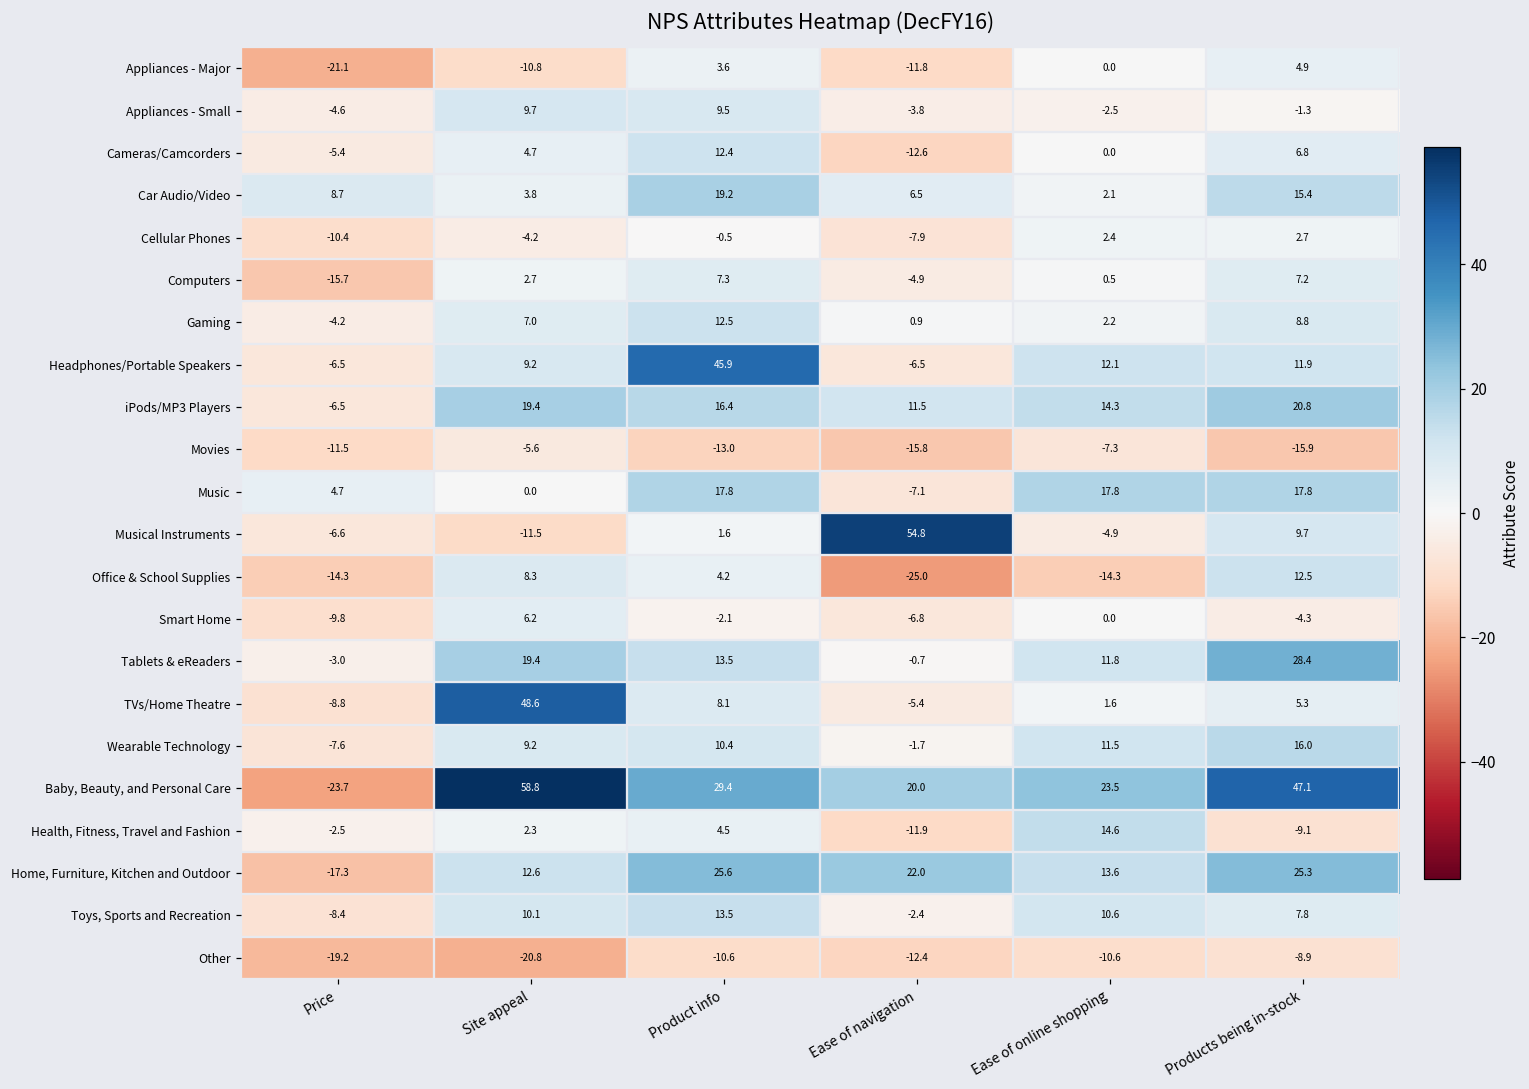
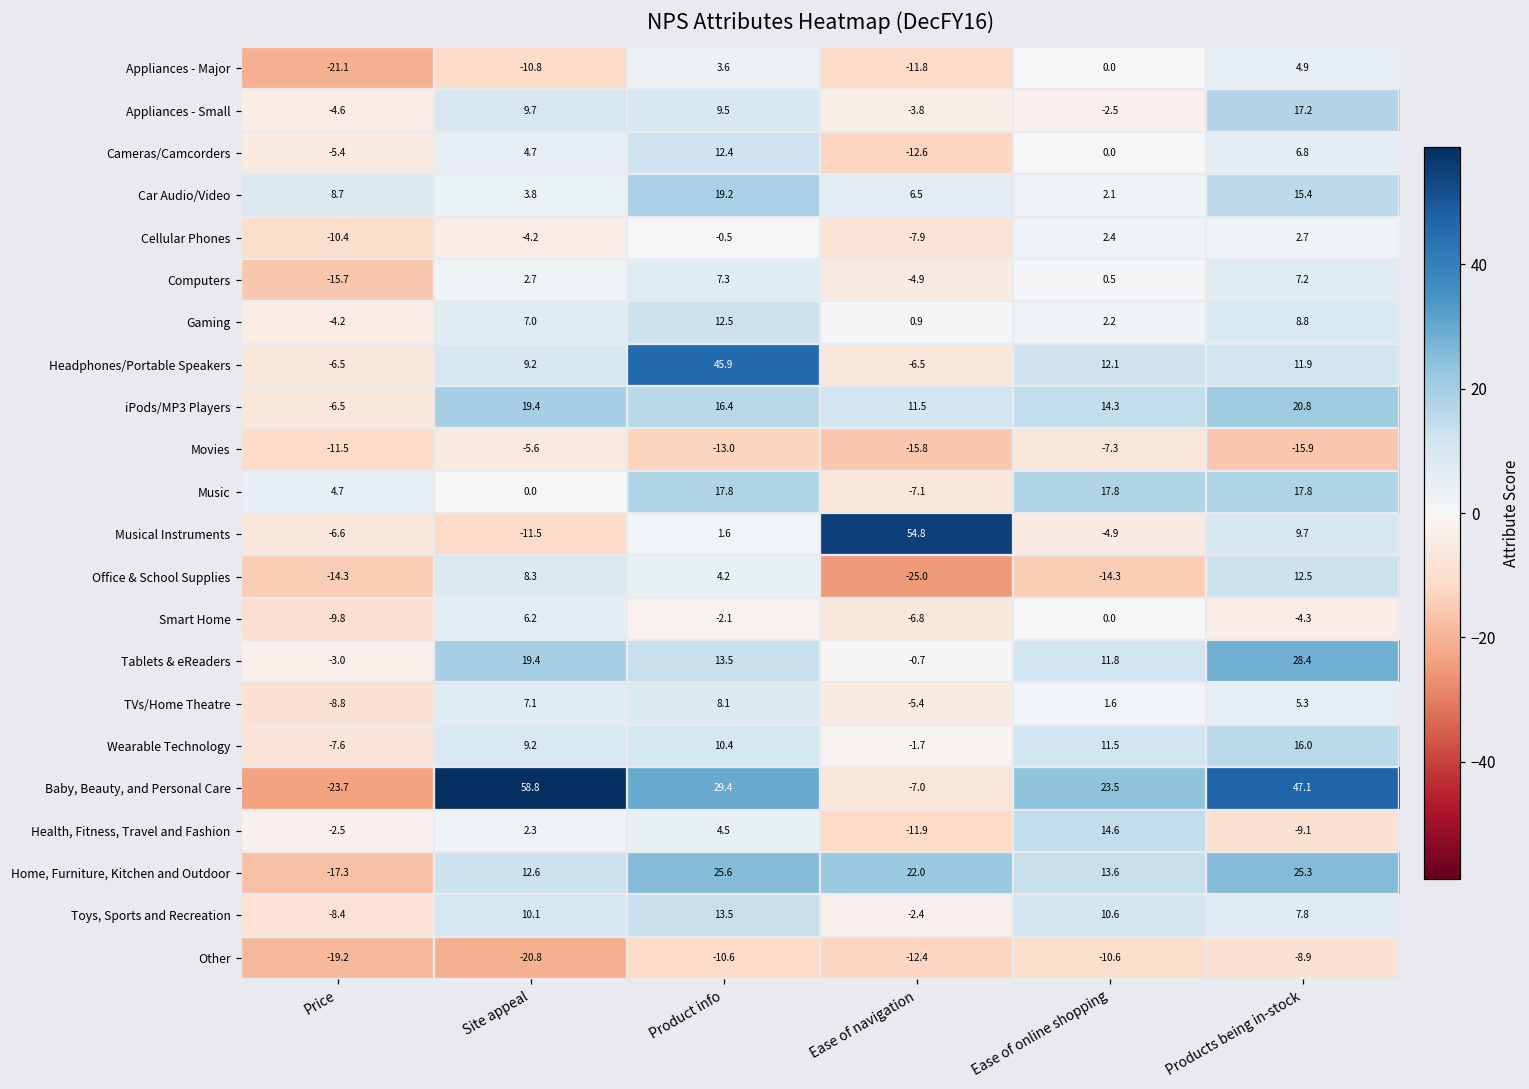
Appliances - Small, Products being in-stock: -1.3 -> 17.2
TVs/Home Theatre, Site appeal: 48.6 -> 7.1
Baby, Beauty, and Personal Care, Ease of navigation: 20.0 -> -7.0
